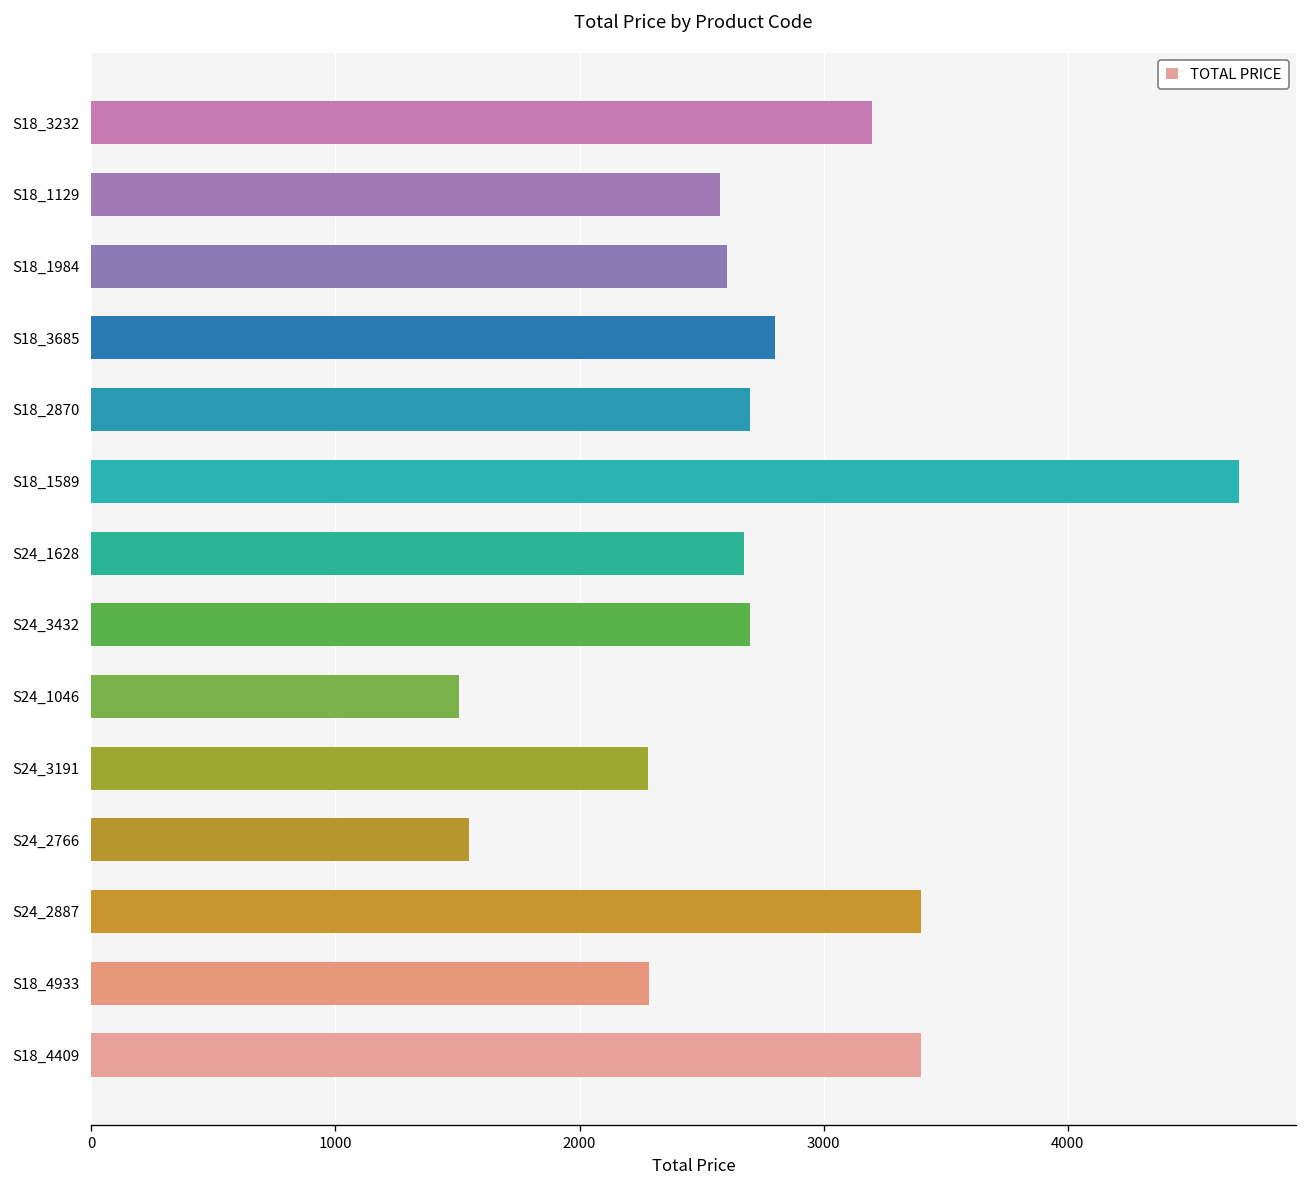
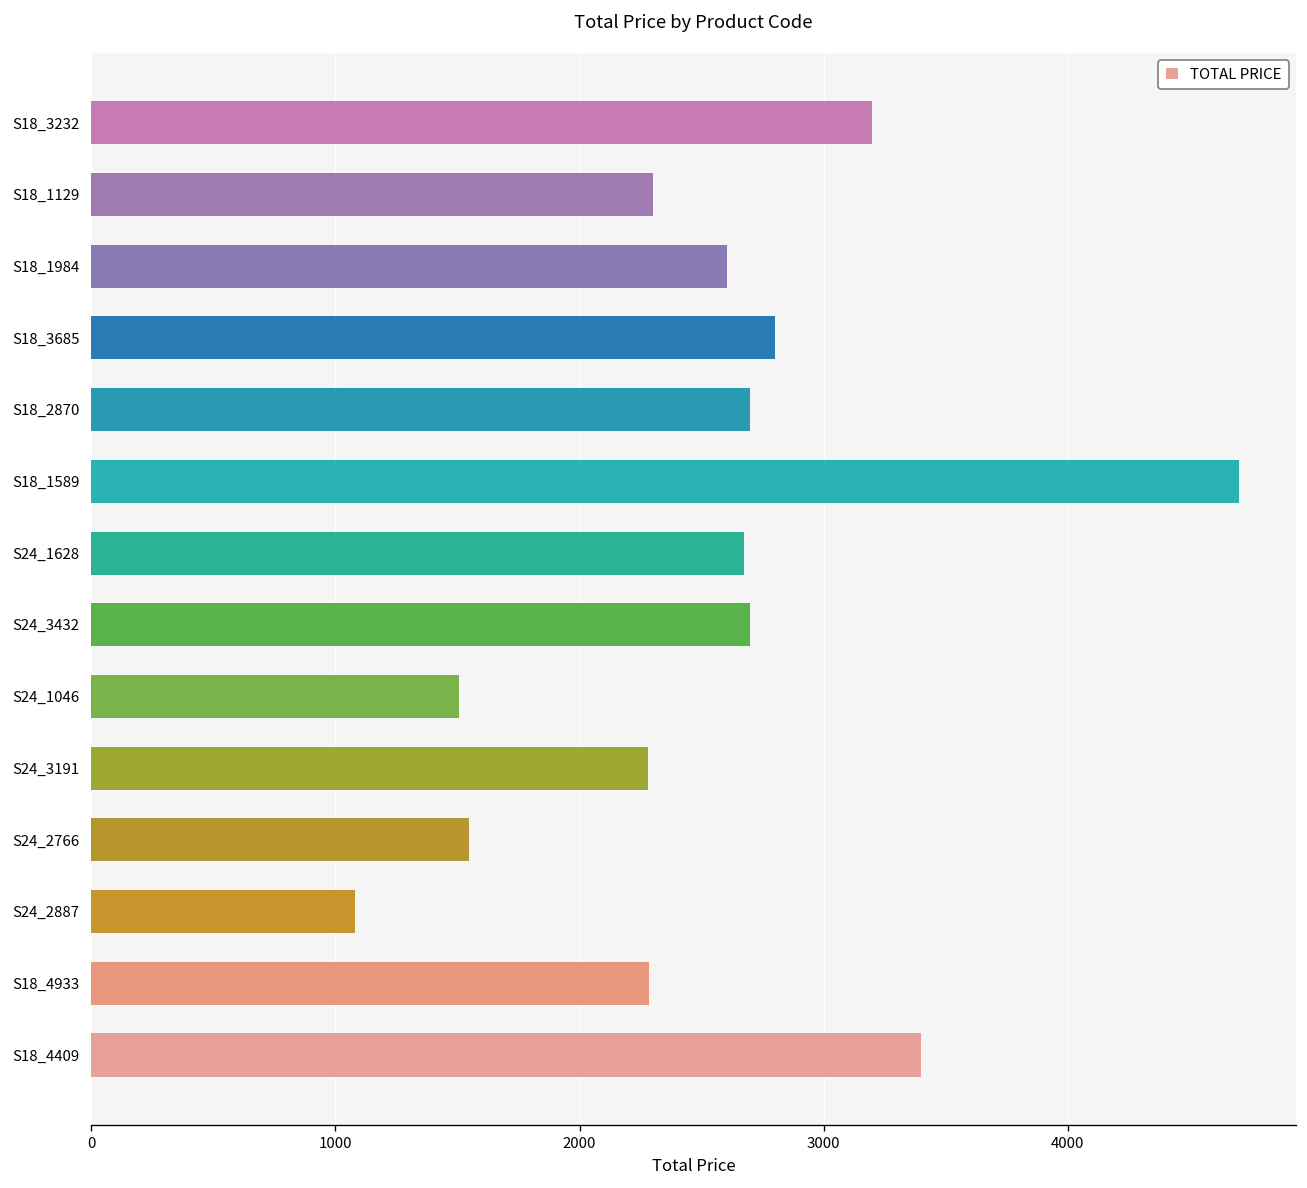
S18_1129: 2580 -> 2300
S24_2887: 3400 -> 1080
